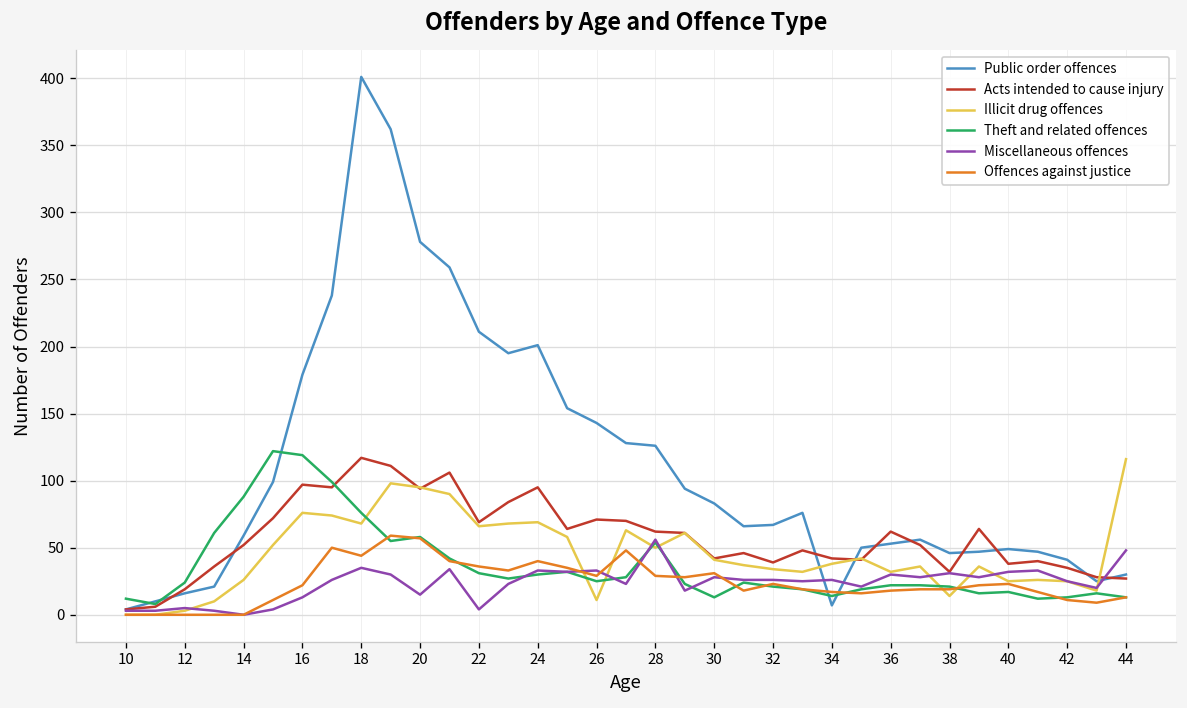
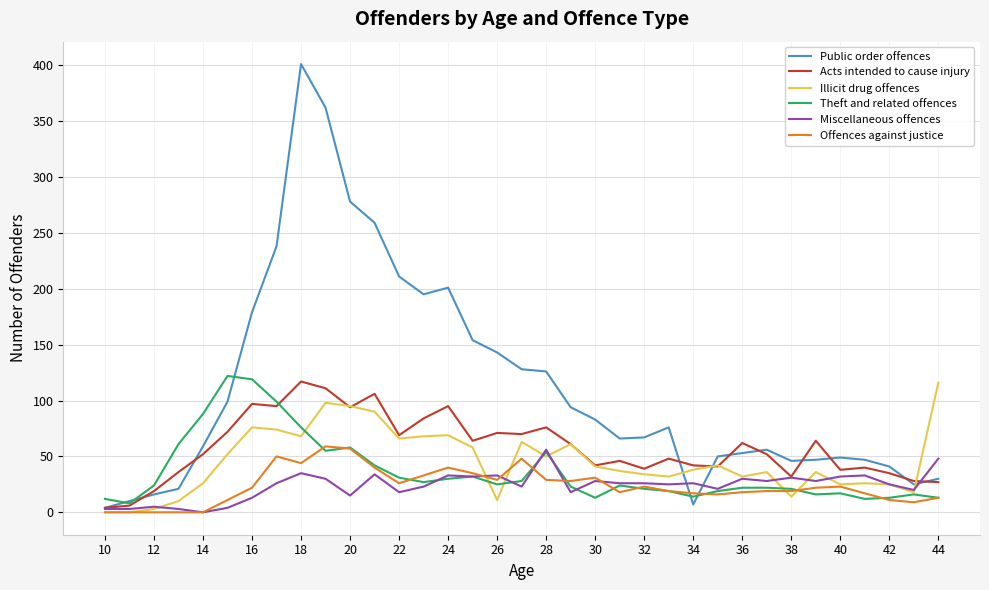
Miscellaneous offences, 22: 4 -> 18
Offences against justice, 22: 36 -> 26
Acts intended to cause injury, 28: 62 -> 76
